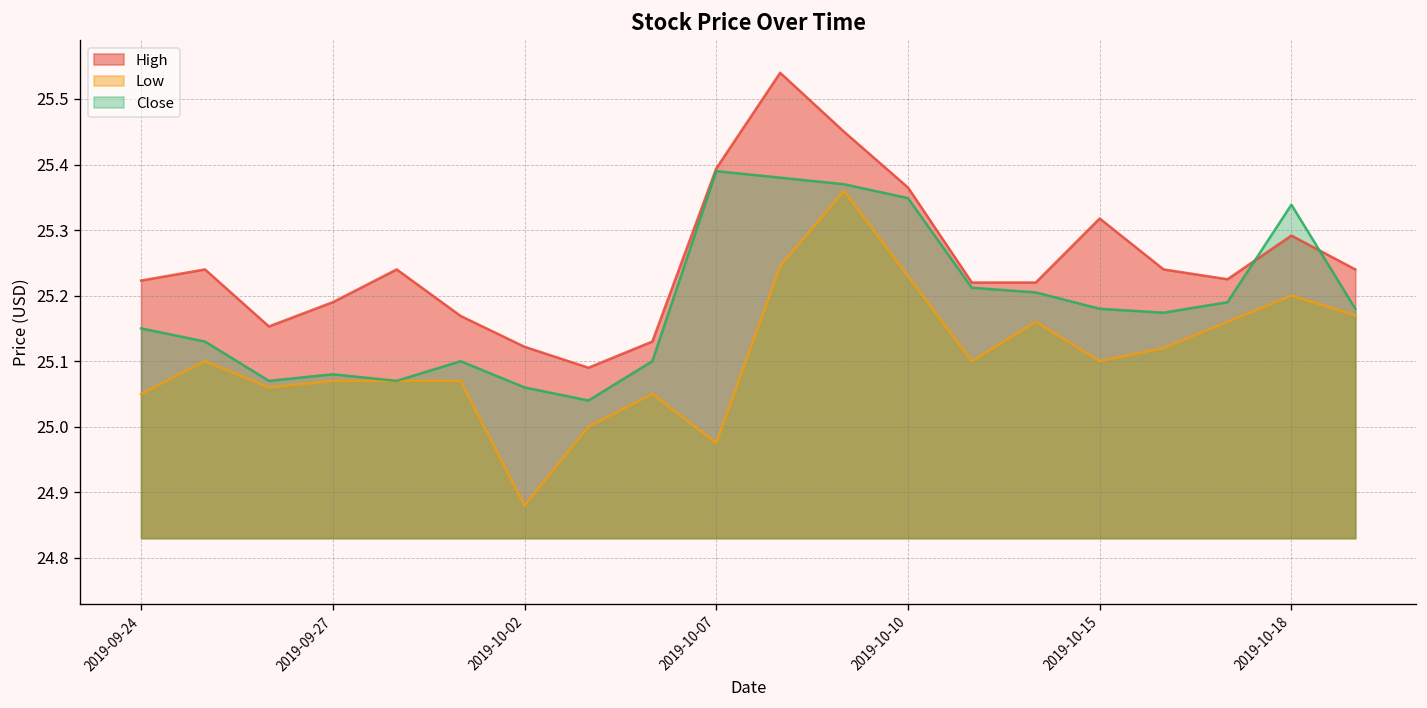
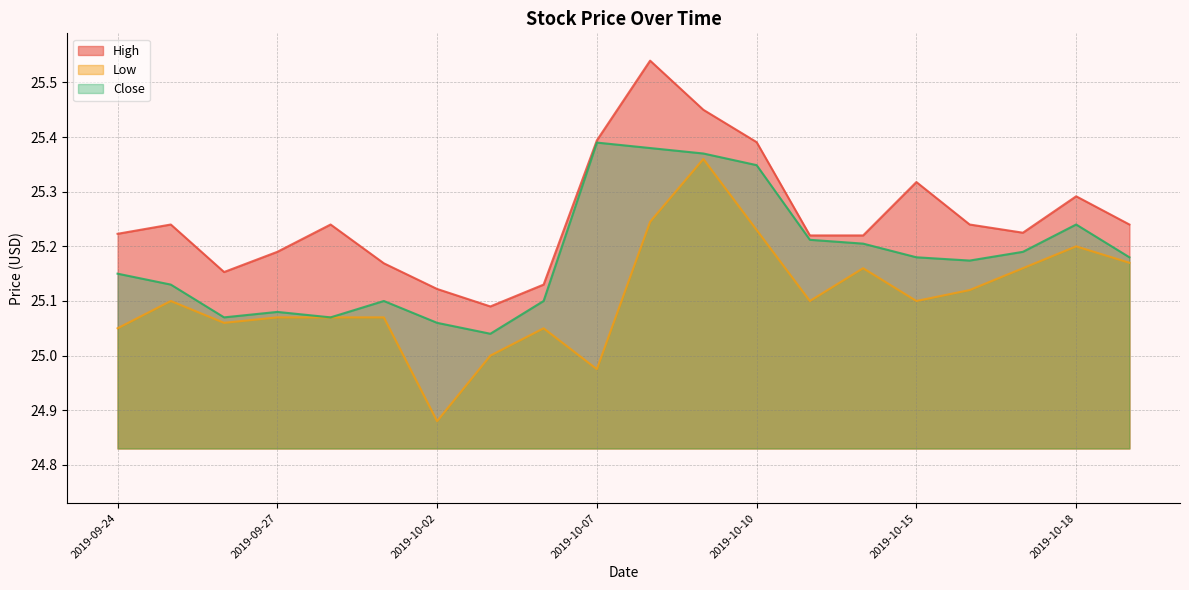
High, 2019-10-10: 25.36 -> 25.39
Close, 2019-10-18: 25.34 -> 25.24
